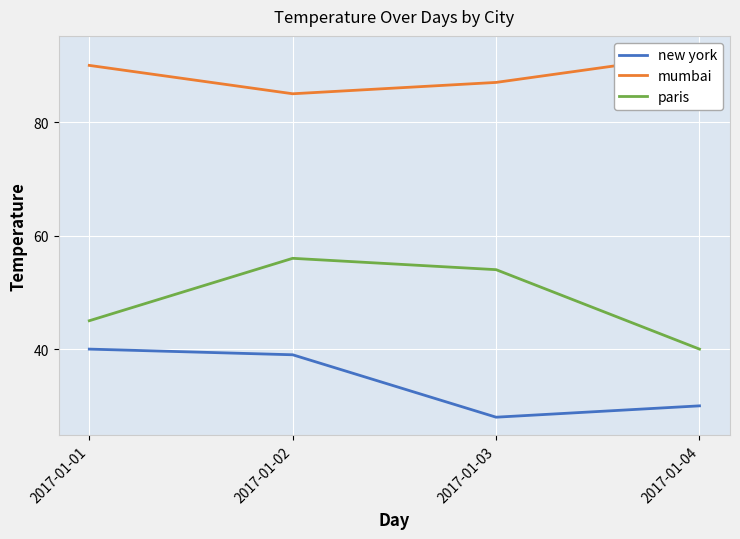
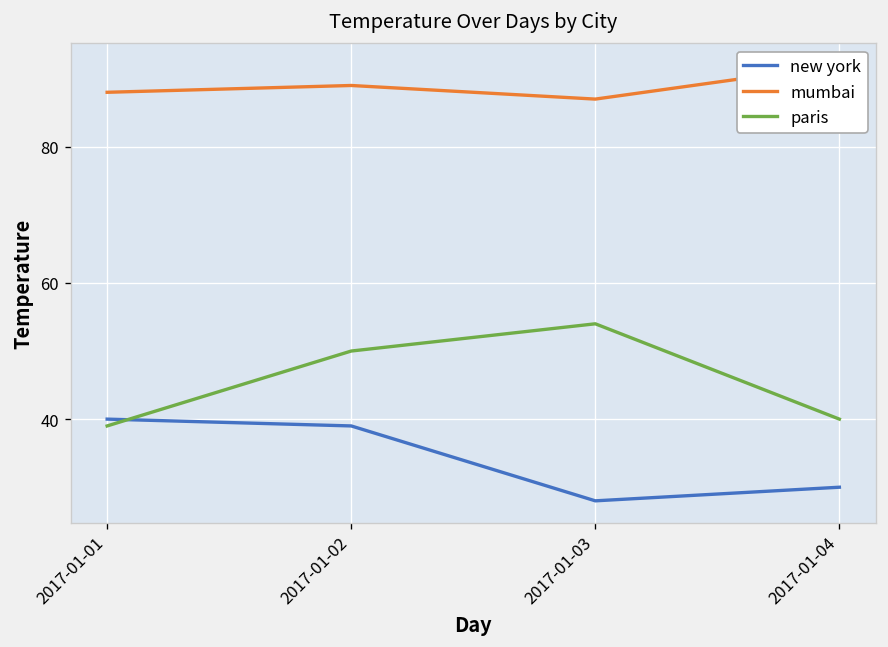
mumbai, 2017-01-01: 90 -> 88
paris, 2017-01-01: 45 -> 39
mumbai, 2017-01-02: 85 -> 89
paris, 2017-01-02: 56 -> 50
